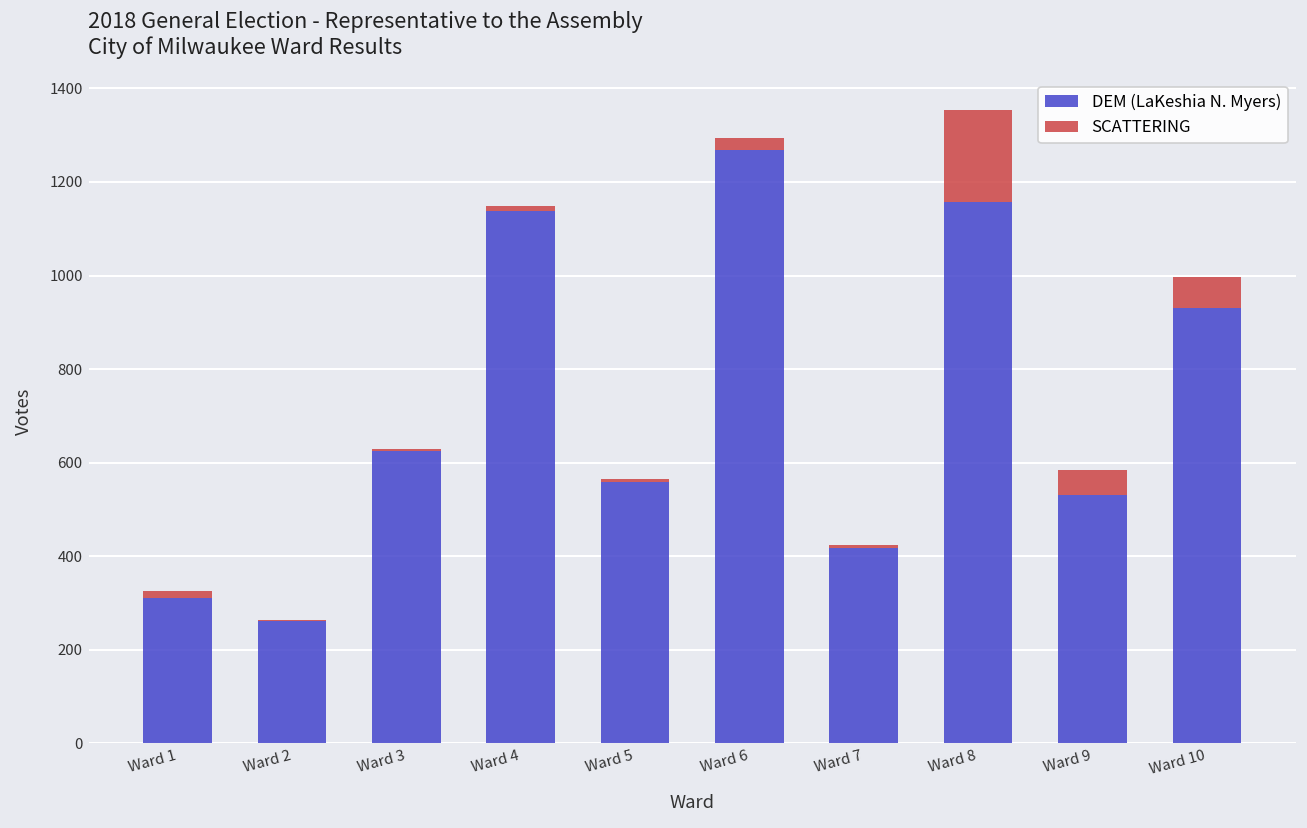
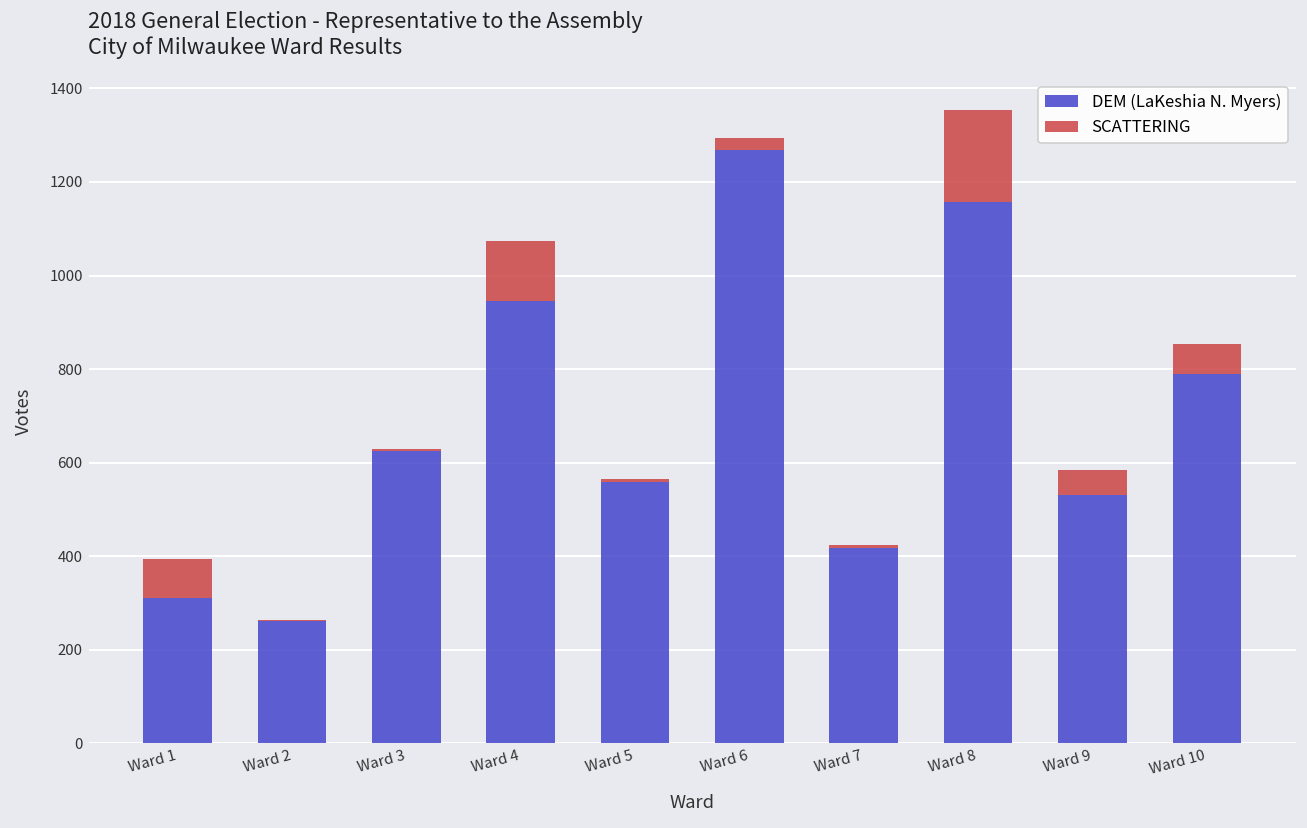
SCATTERING, Ward 1: 20 -> 80
DEM (LaKeshia N. Myers), Ward 4: 1140 -> 950
SCATTERING, Ward 4: 10 -> 130
DEM (LaKeshia N. Myers), Ward 10: 930 -> 790
